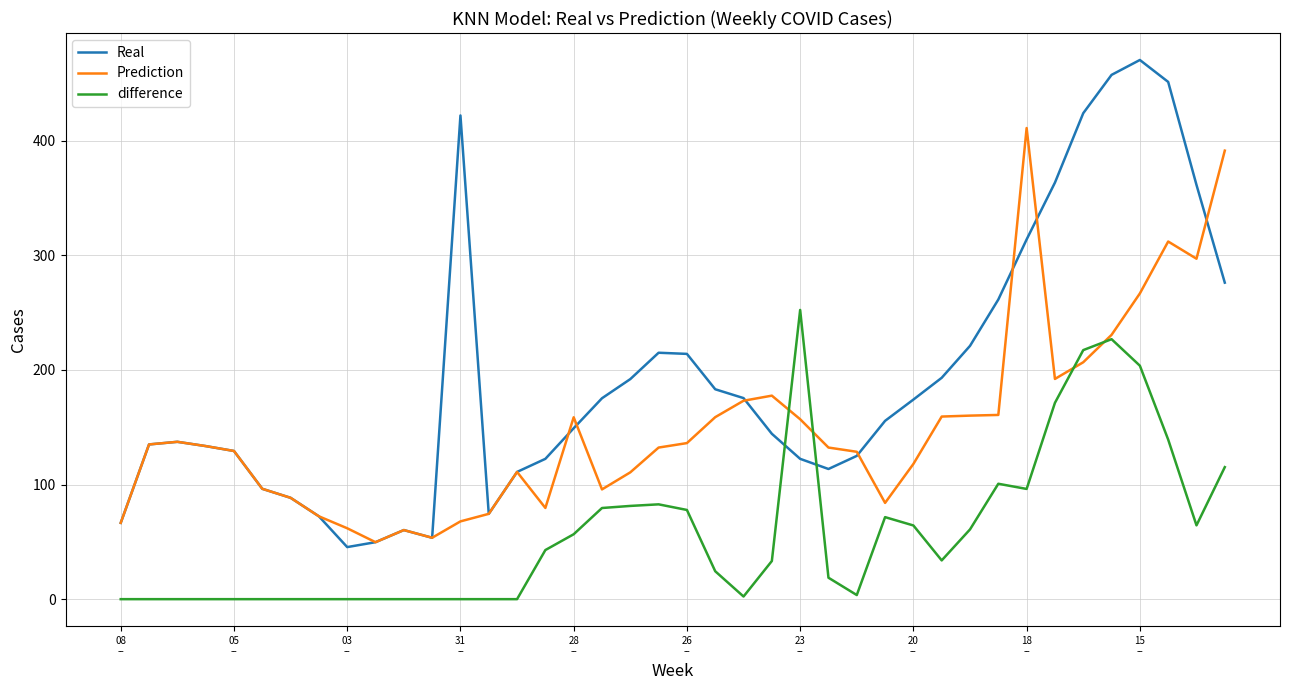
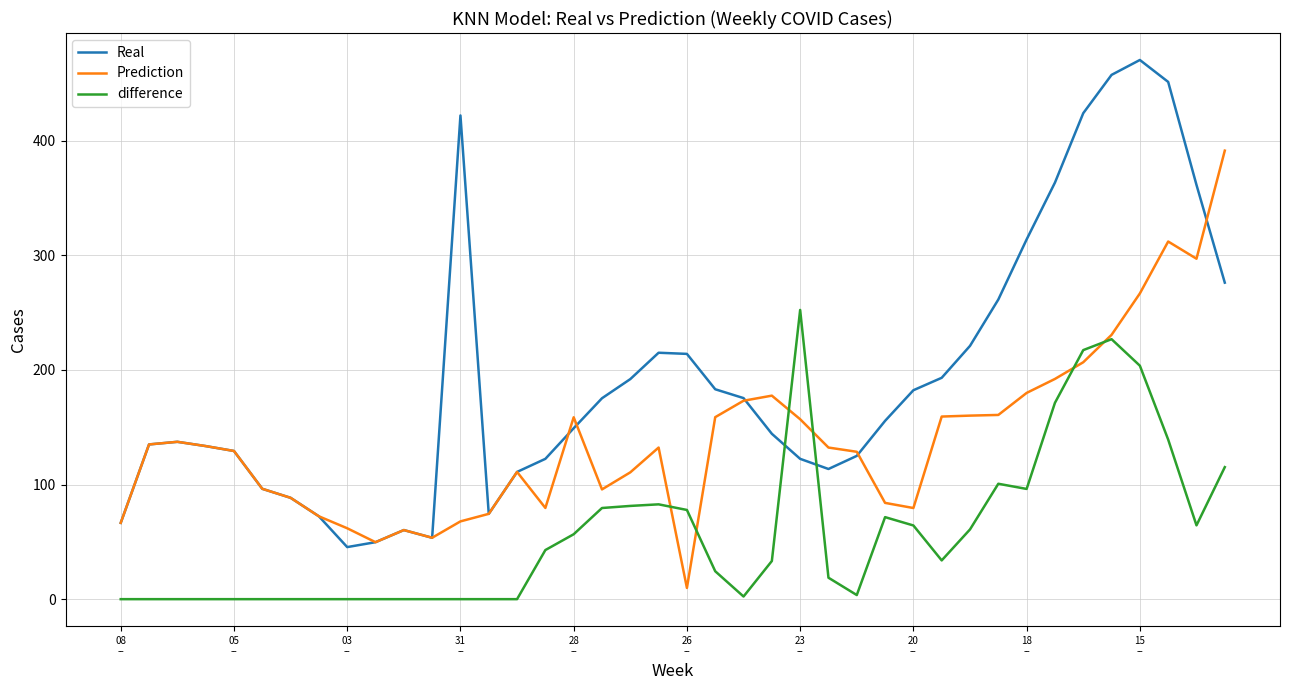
Prediction, 26 --: 136 -> 10
Real, 20 --: 174 -> 182
Prediction, 20 --: 118 -> 80
Prediction, 18 --: 411 -> 180
